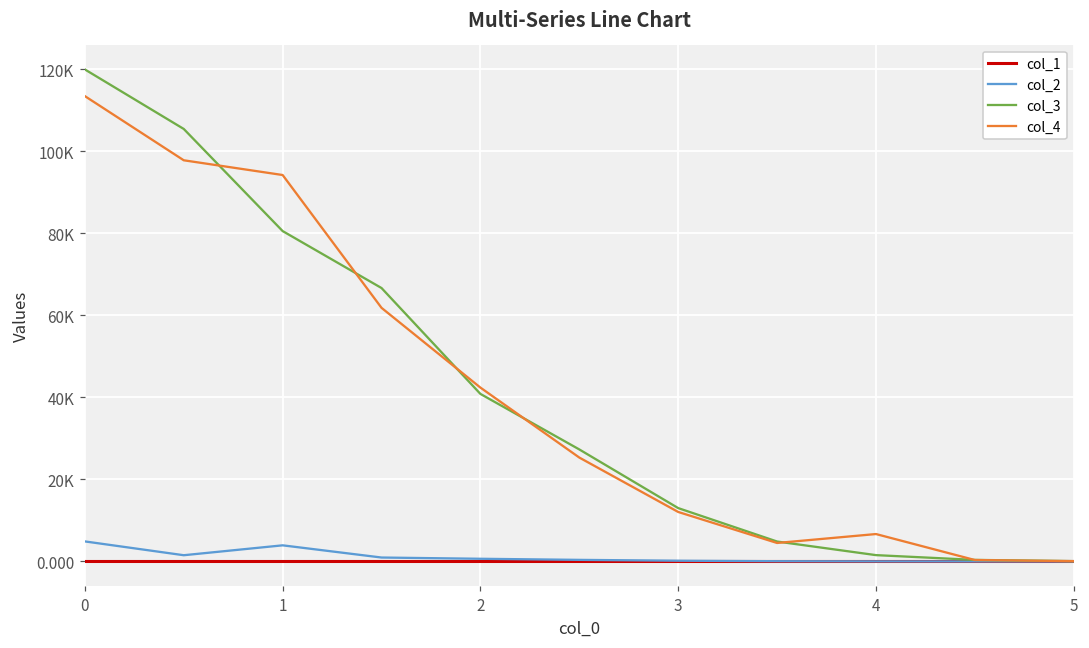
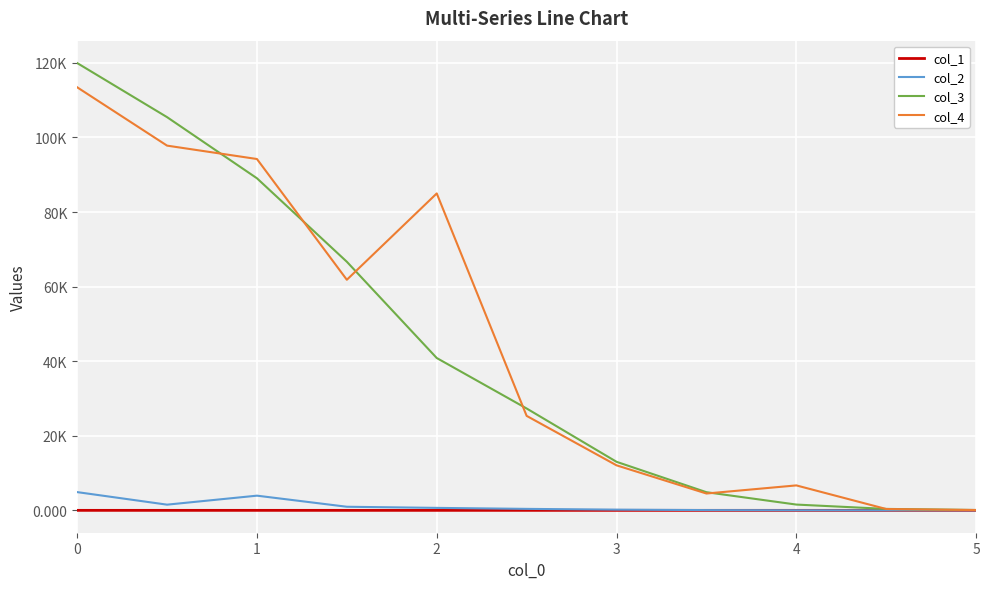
col_3, 1: 81000 -> 89000
col_4, 2: 42000 -> 85000
